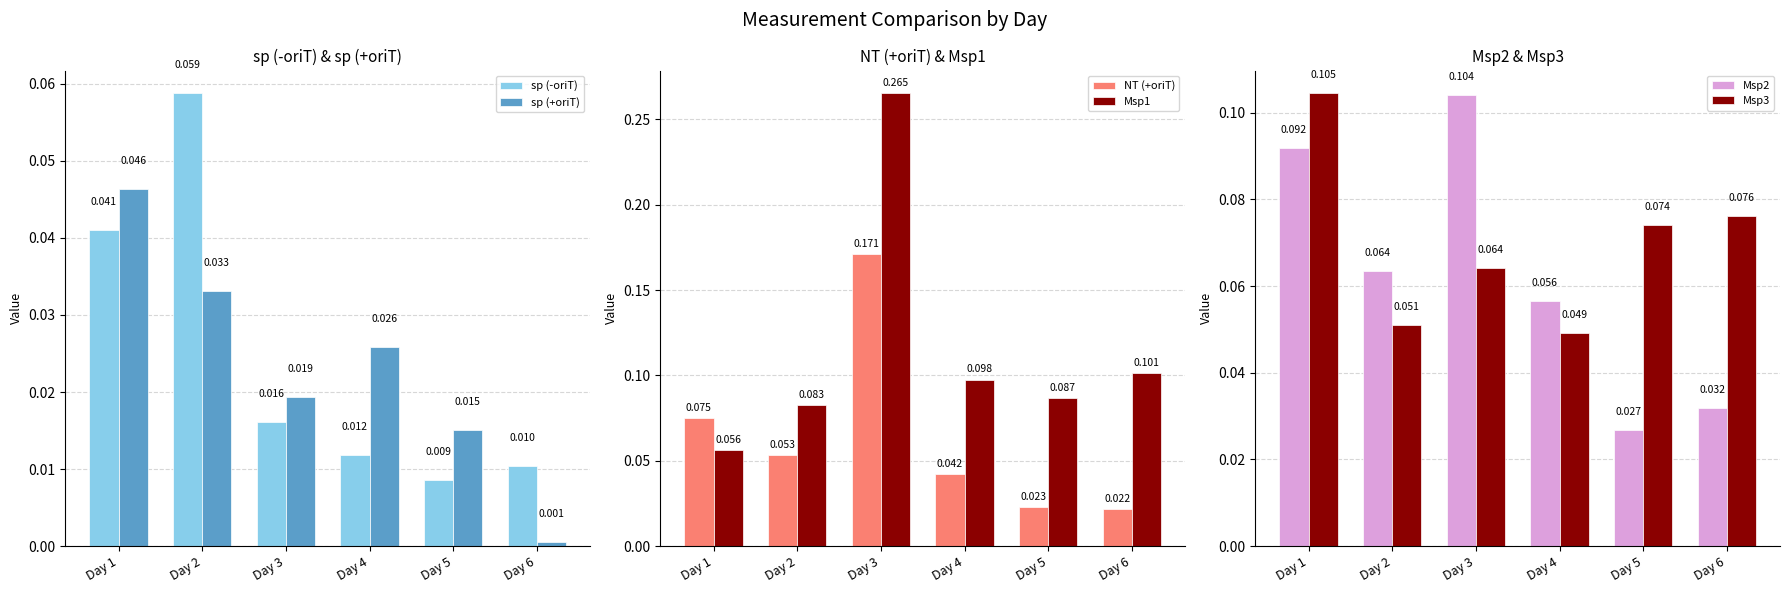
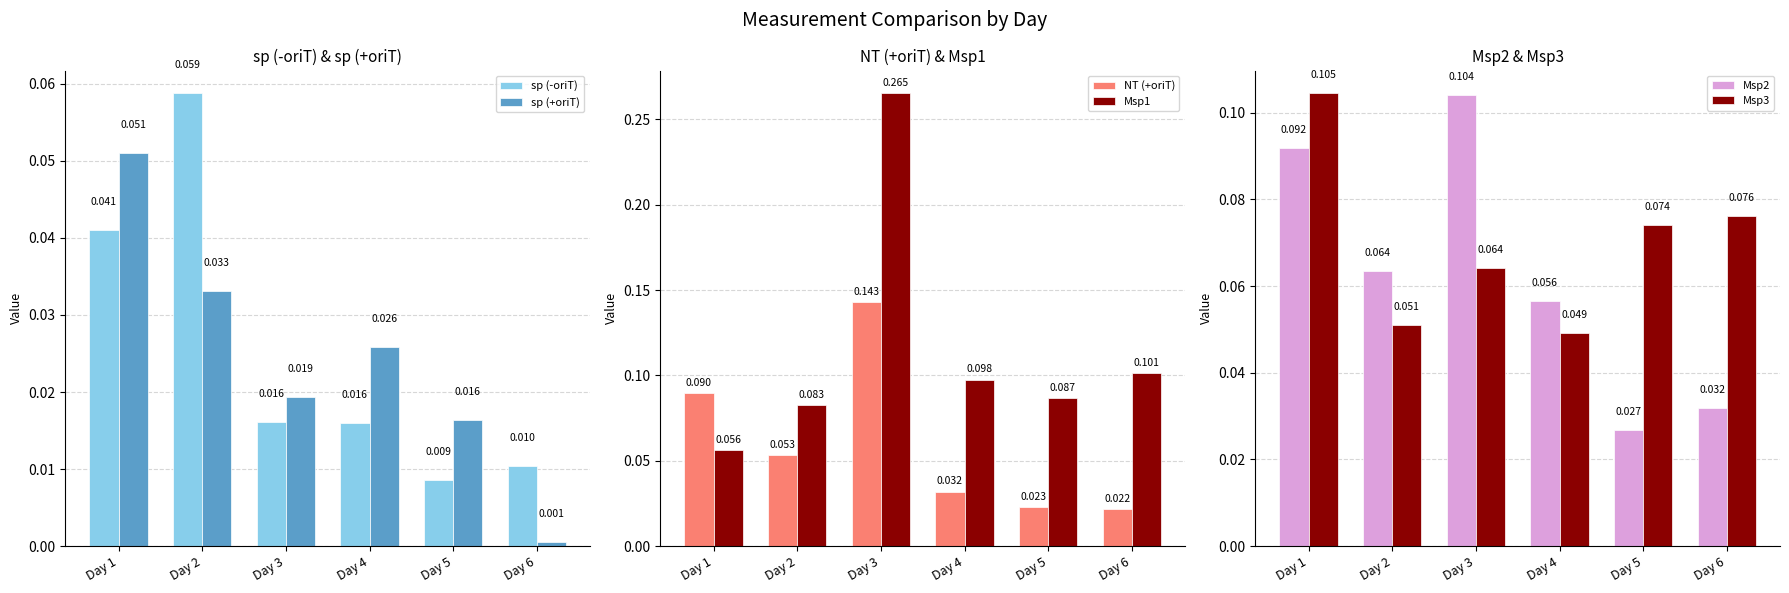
sp (-oriT) & sp (+oriT), sp (+oriT), Day 1: 0.046 -> 0.051
sp (-oriT) & sp (+oriT), sp (-oriT), Day 4: 0.012 -> 0.016
sp (-oriT) & sp (+oriT), sp (+oriT), Day 5: 0.015 -> 0.016
NT (+oriT) & Msp1, NT (+oriT), Day 1: 0.075 -> 0.090
NT (+oriT) & Msp1, NT (+oriT), Day 3: 0.171 -> 0.143
NT (+oriT) & Msp1, NT (+oriT), Day 4: 0.042 -> 0.032
